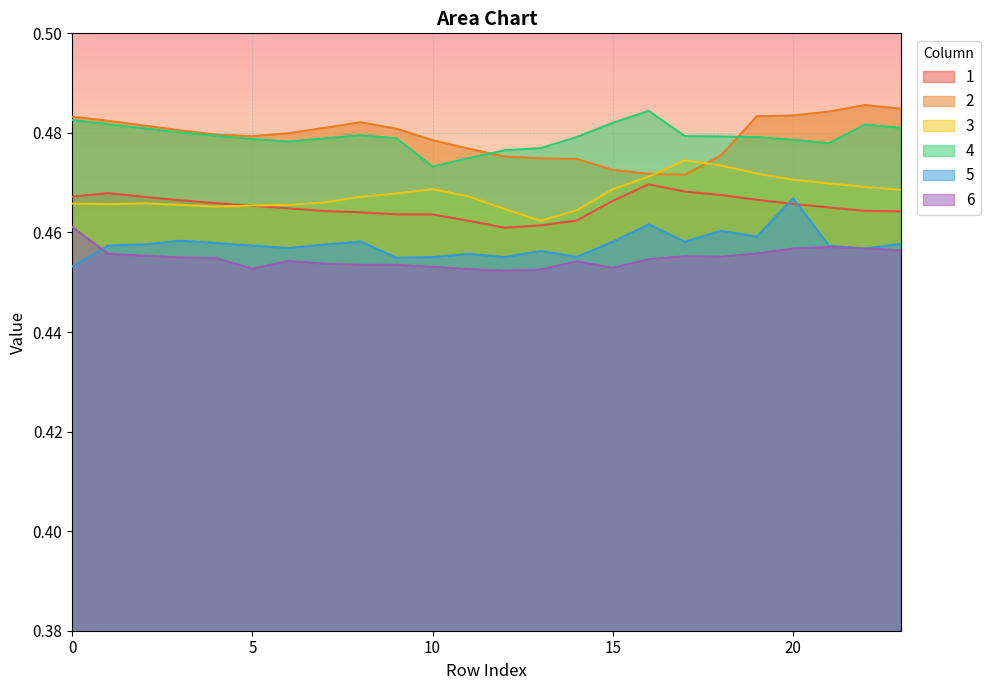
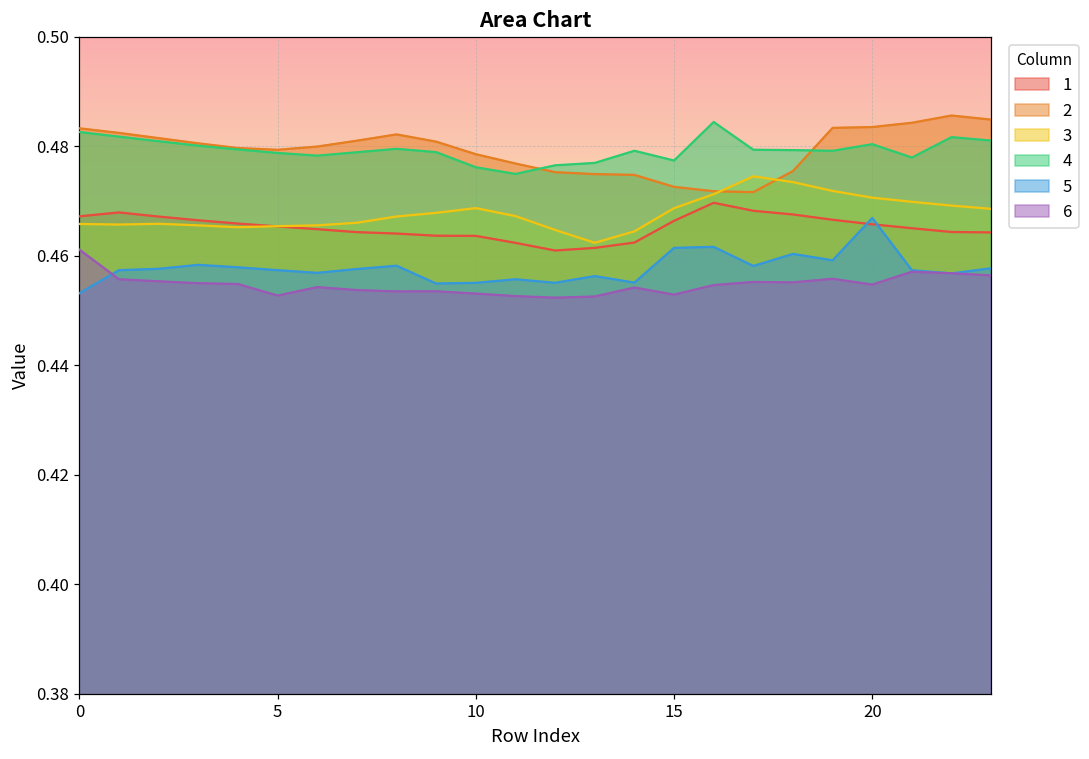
4, 10: 0.473 -> 0.476
4, 15: 0.482 -> 0.477
5, 15: 0.458 -> 0.461
4, 20: 0.479 -> 0.480
6, 20: 0.457 -> 0.455
